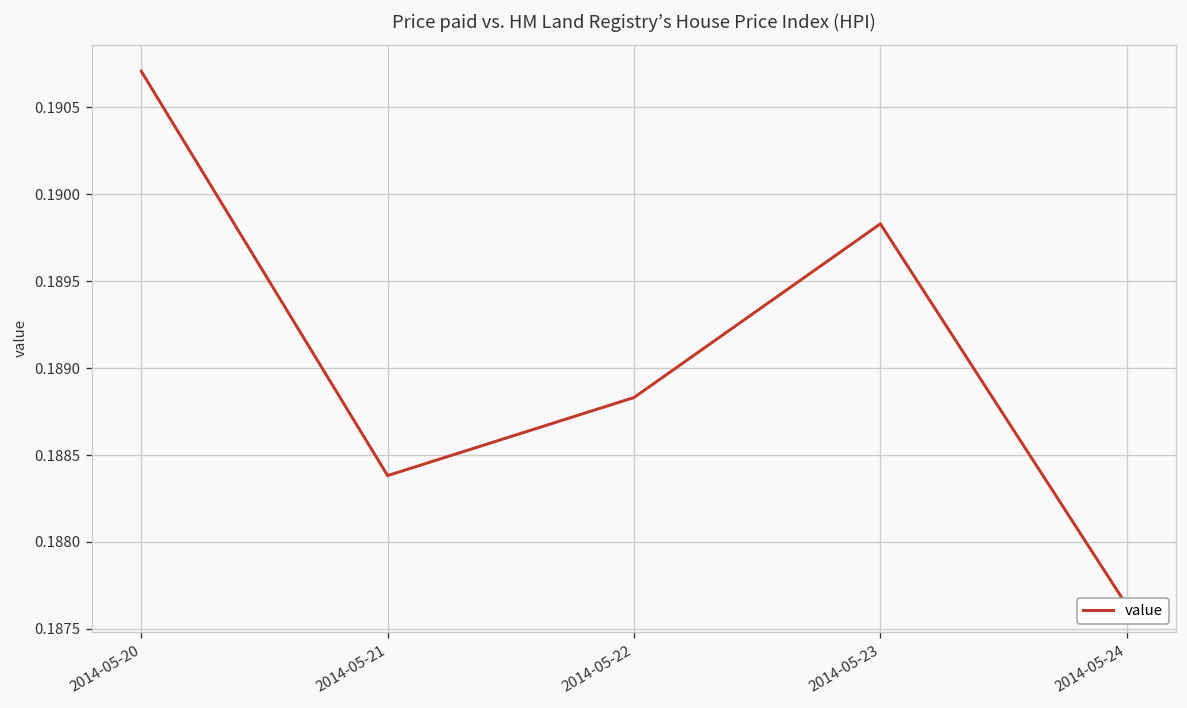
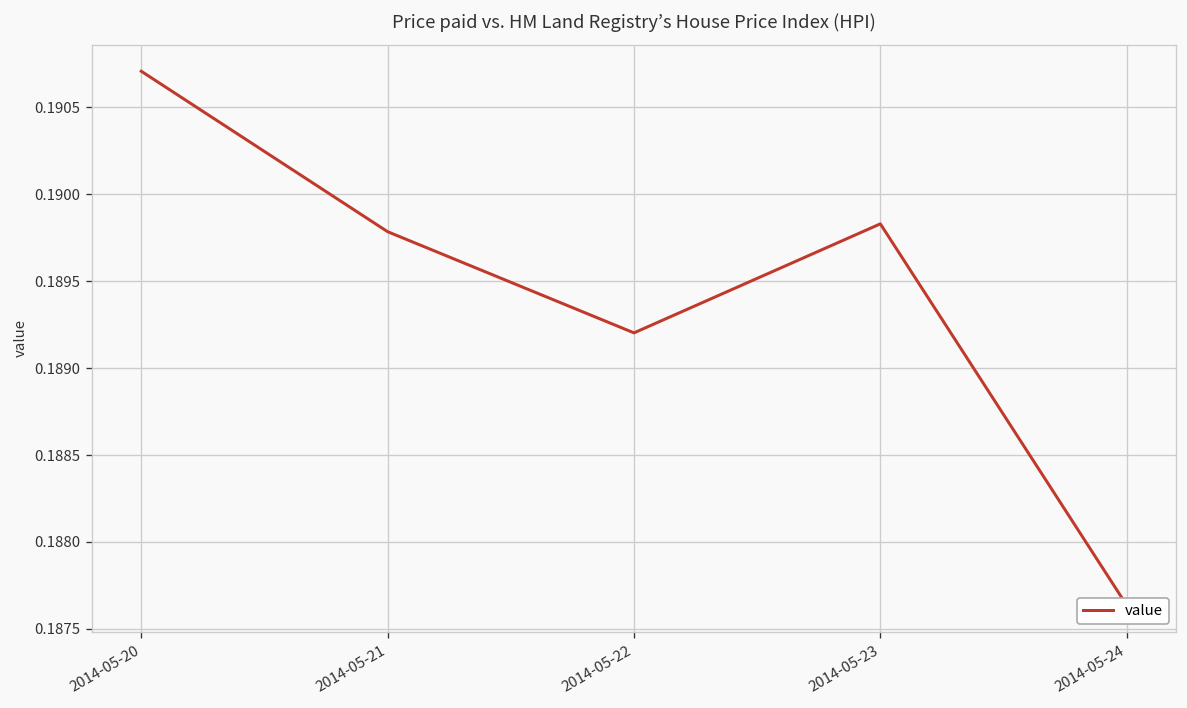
2014-05-21: 0.18838 -> 0.18979
2014-05-22: 0.18883 -> 0.18920
